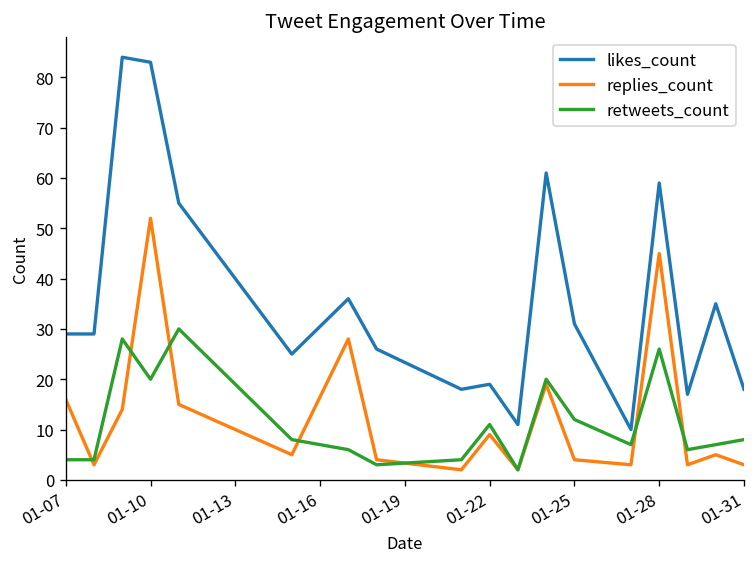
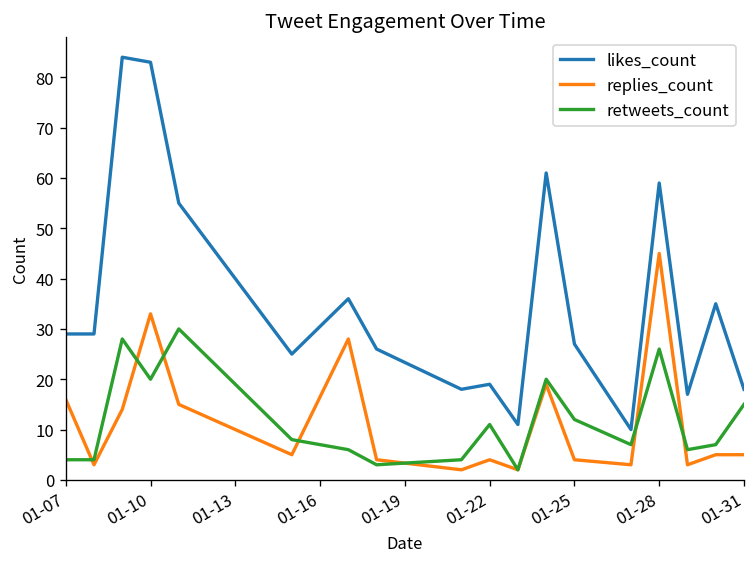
replies_count, 01-10: 52 -> 33
replies_count, 01-22: 9 -> 4
likes_count, 01-25: 31 -> 27
replies_count, 01-31: 3 -> 5
retweets_count, 01-31: 8 -> 15
